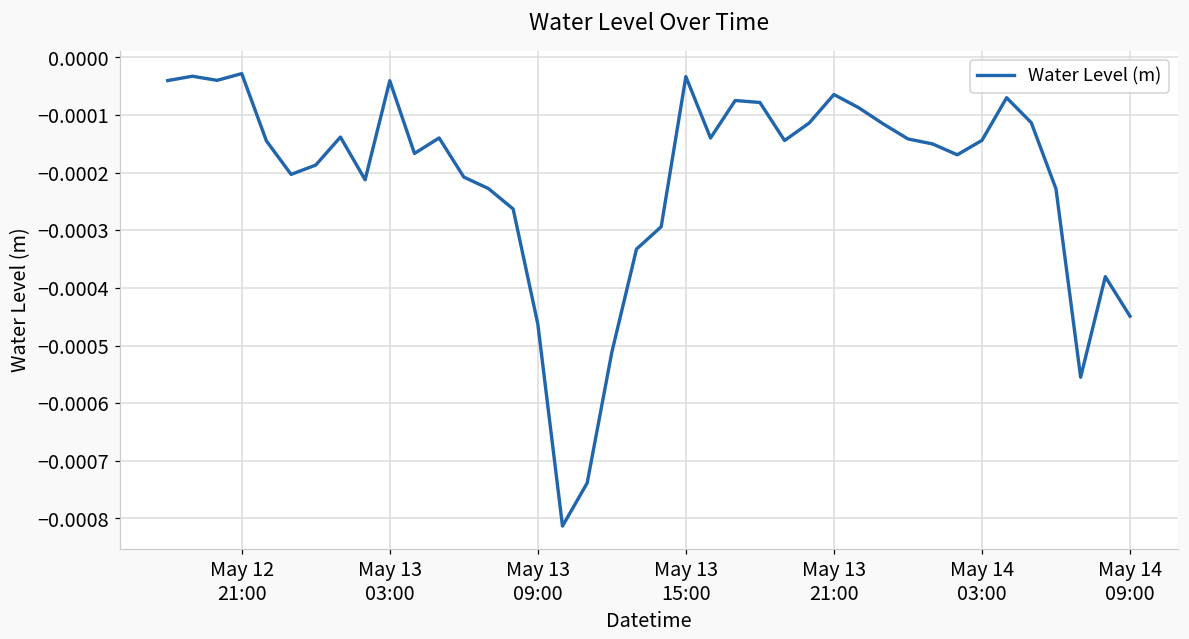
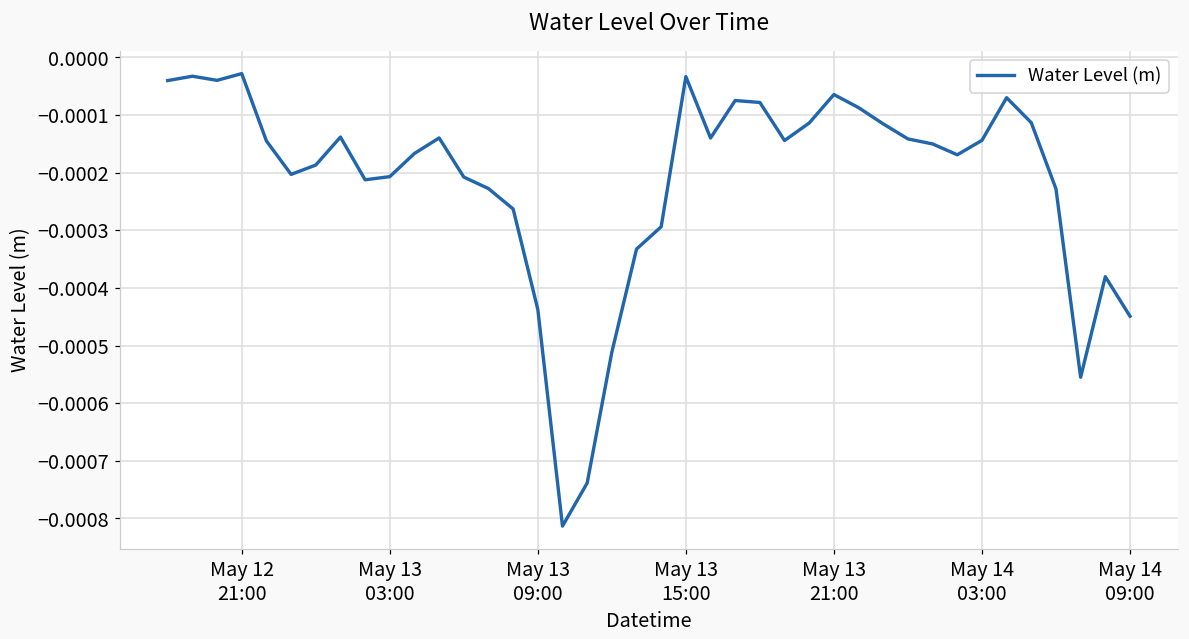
May 13 03:00: -0.00004 -> -0.00021
May 13 09:00: -0.00046 -> -0.00044
